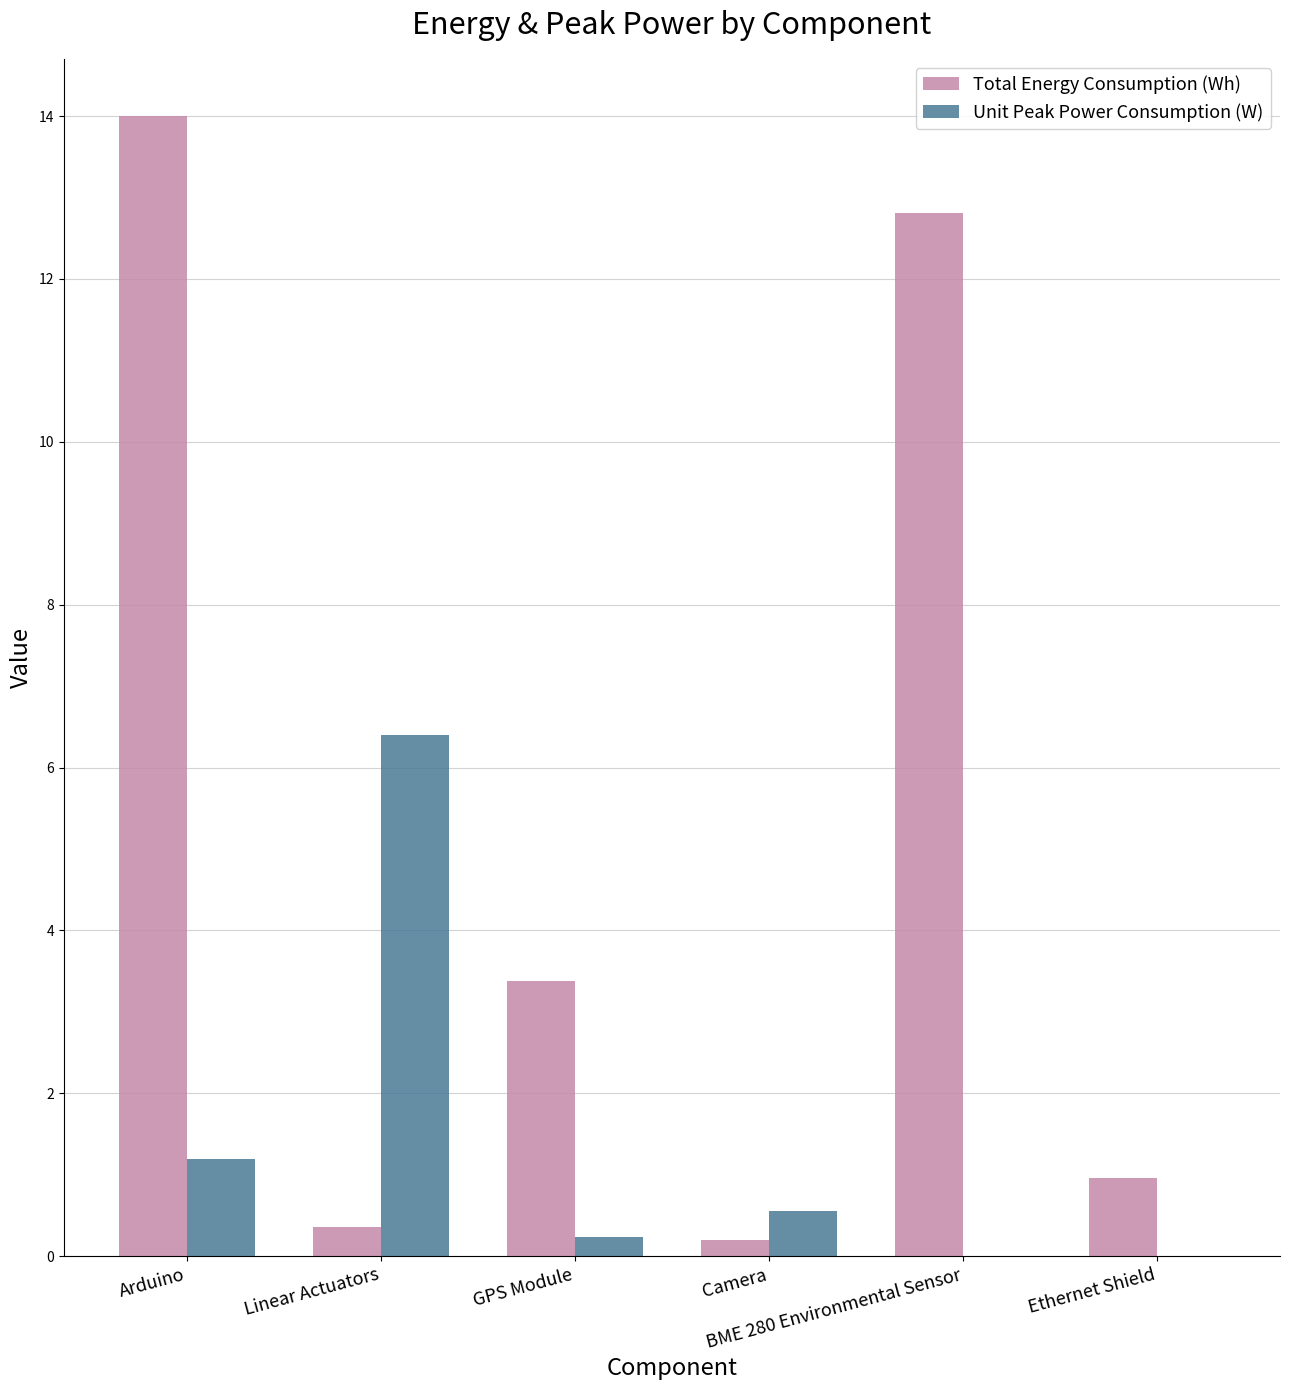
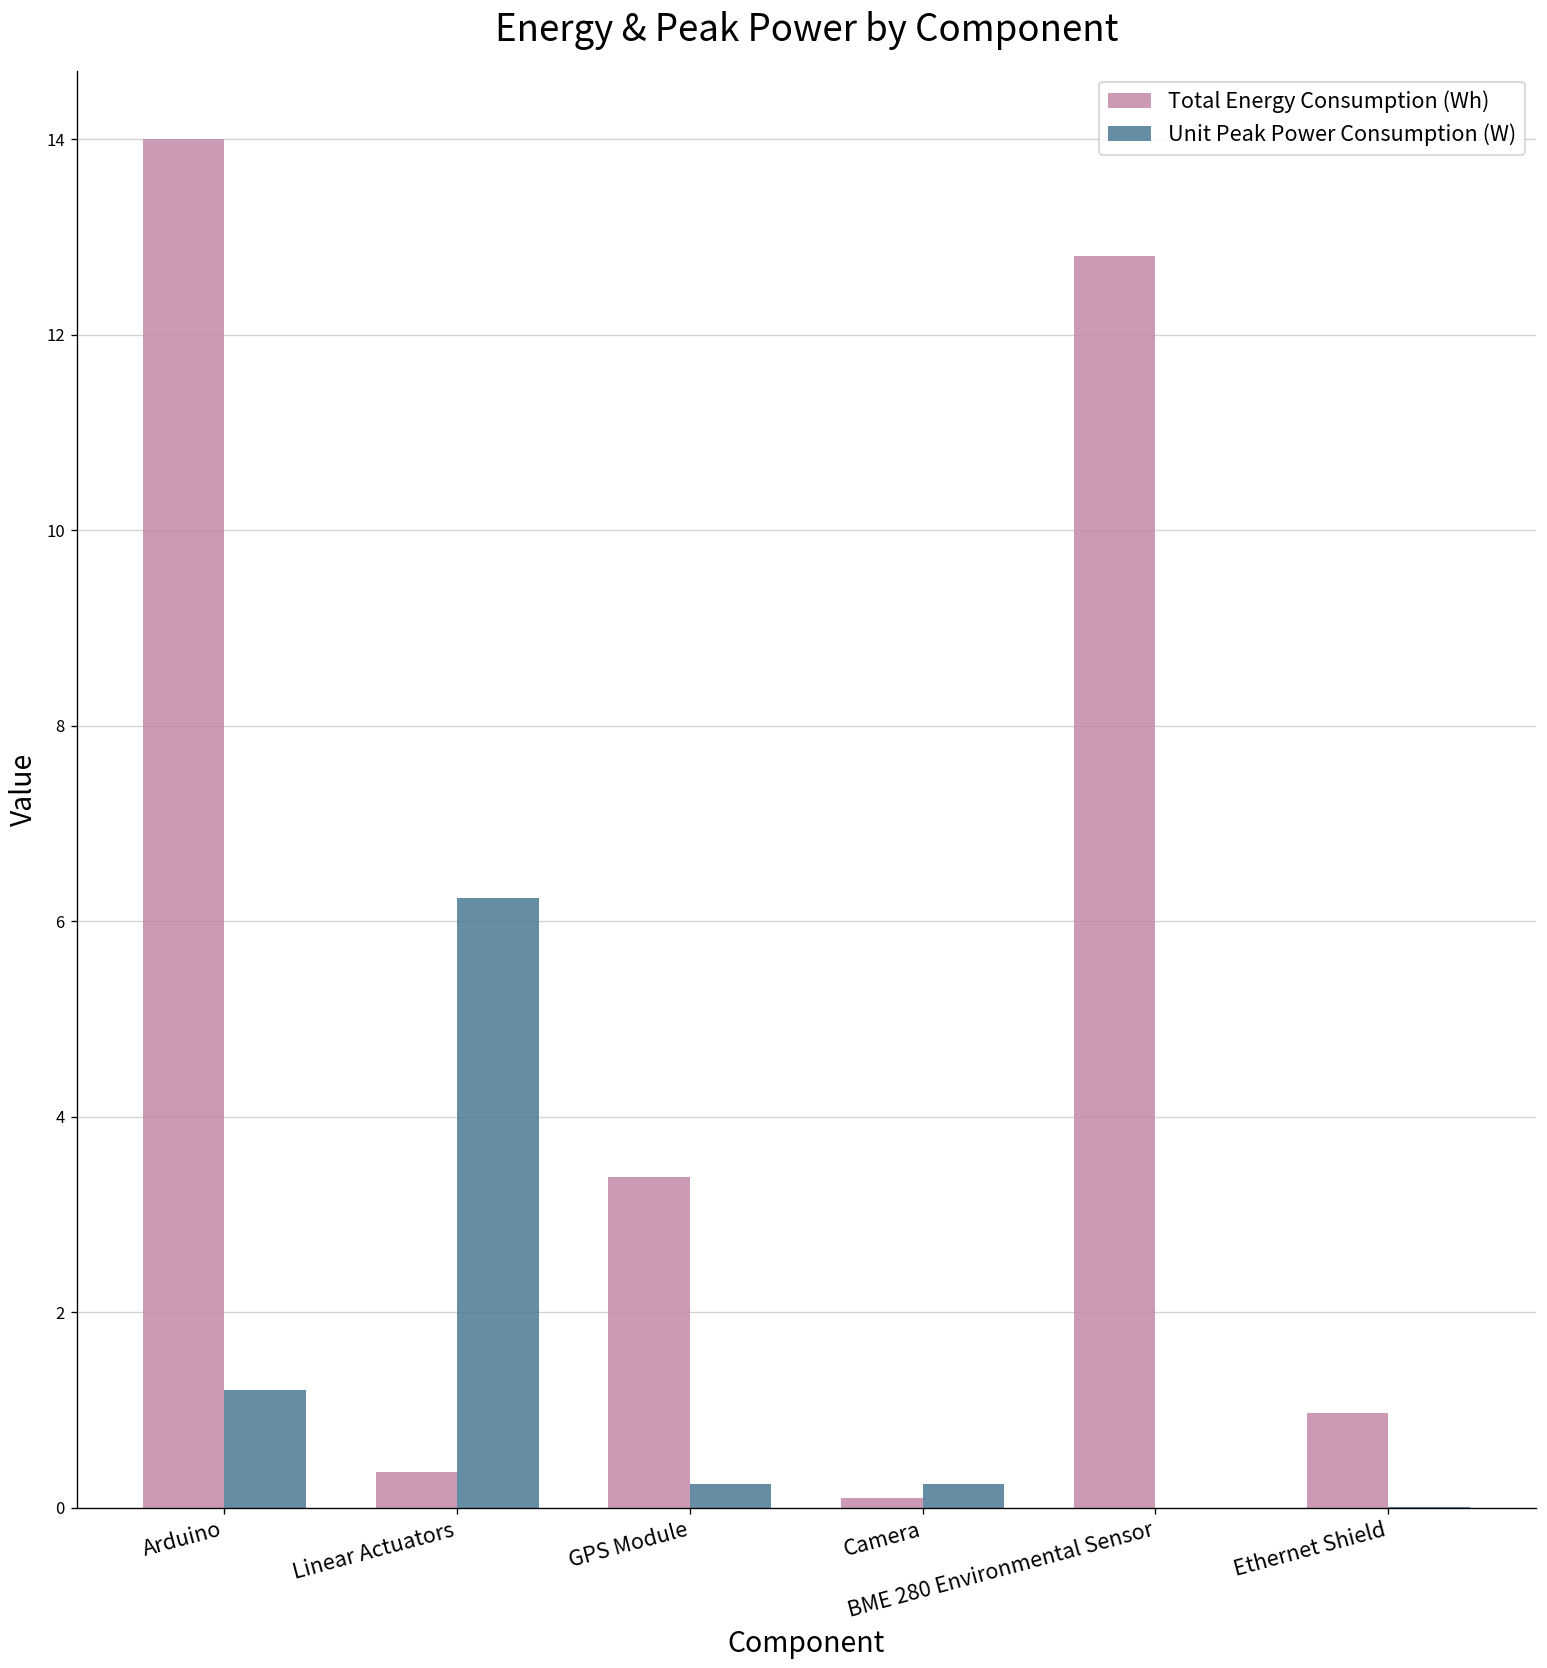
Unit Peak Power Consumption (W), Linear Actuators: 6.4 -> 6.2
Total Energy Consumption (Wh), Camera: 0.2 -> 0.1
Unit Peak Power Consumption (W), Camera: 0.6 -> 0.2
